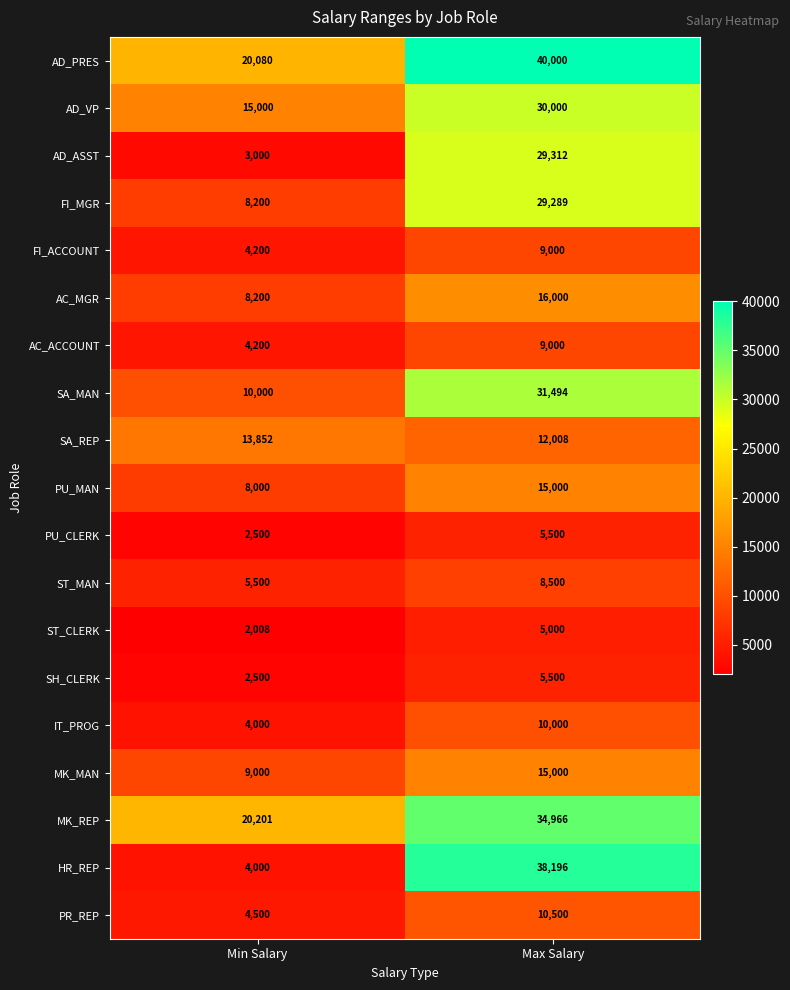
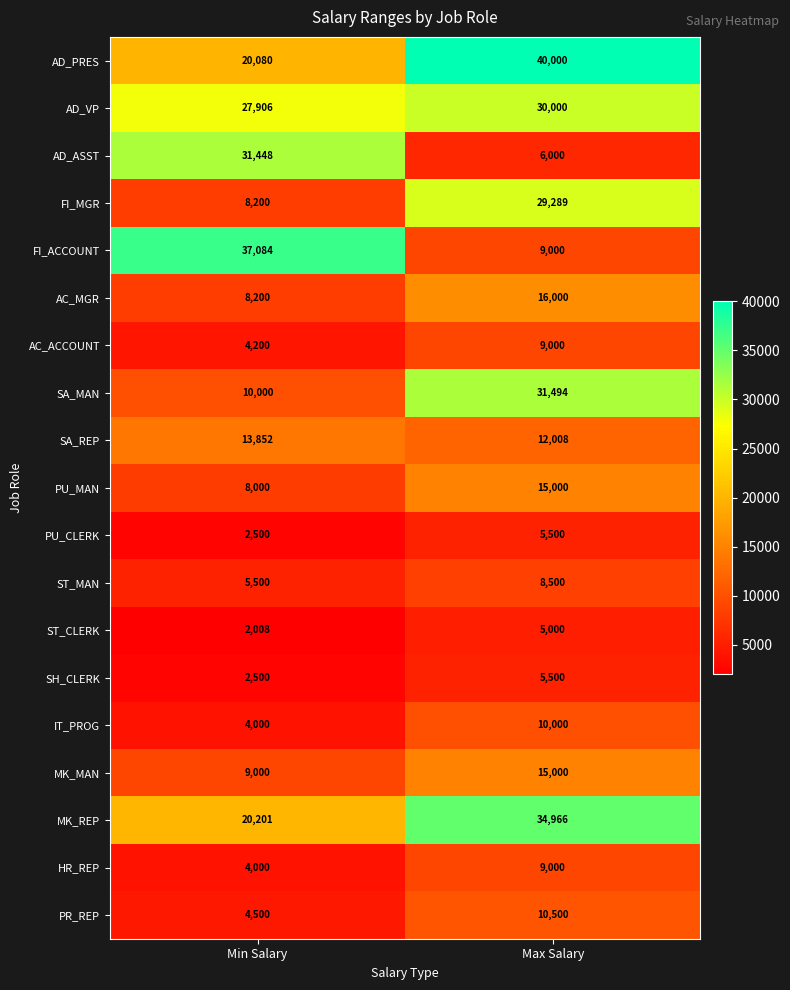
AD_VP, Min Salary: 15,000 -> 27,906
AD_ASST, Min Salary: 3,000 -> 31,448
AD_ASST, Max Salary: 29,312 -> 6,000
FI_ACCOUNT, Min Salary: 4,200 -> 37,084
HR_REP, Max Salary: 38,196 -> 9,000
